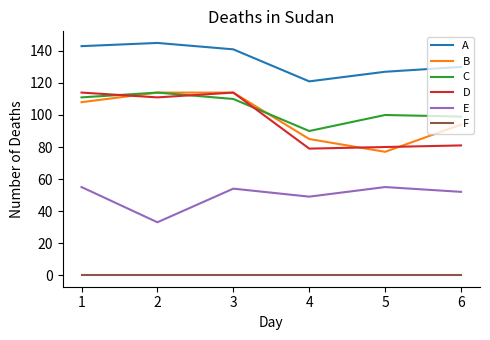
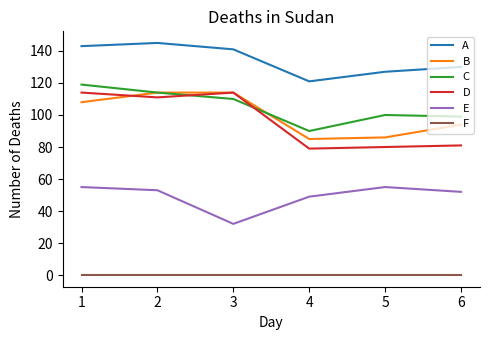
C, 1: 111 -> 119
E, 2: 33 -> 53
E, 3: 54 -> 32
B, 5: 77 -> 86
